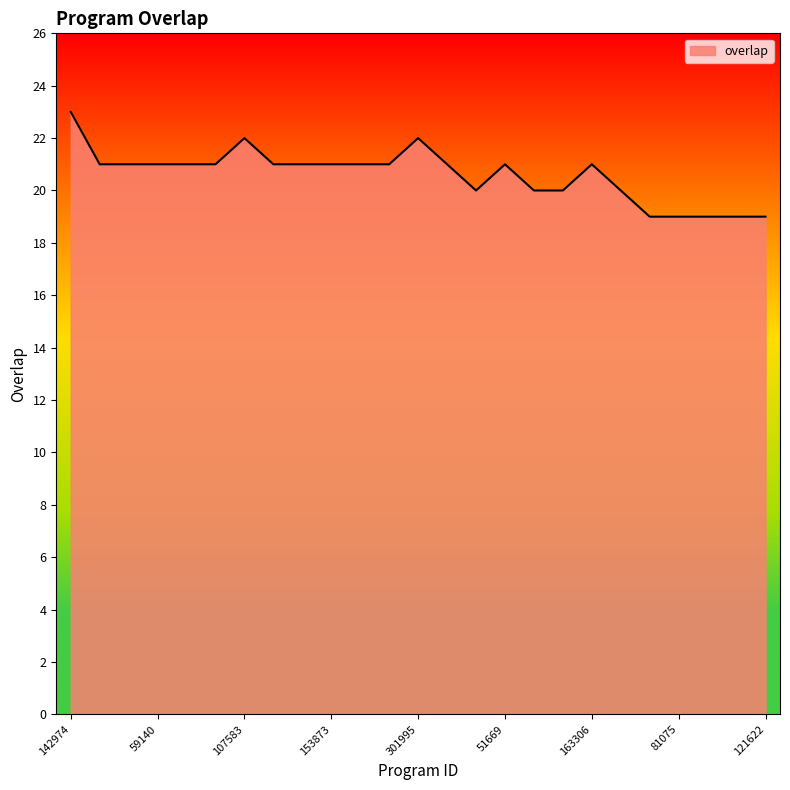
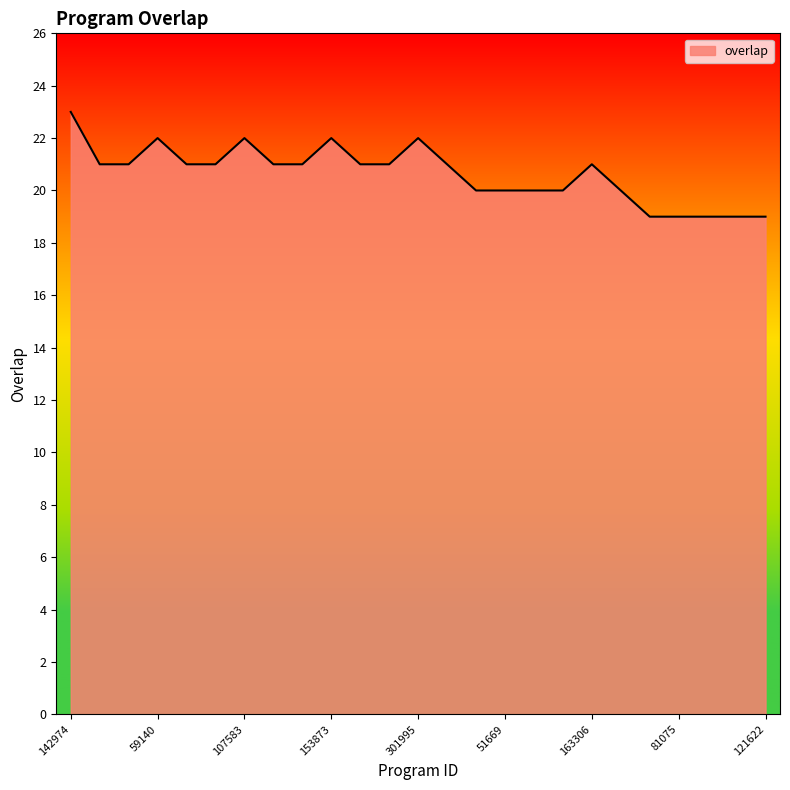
59140: 21 -> 22
153873: 21 -> 22
51669: 21 -> 20
